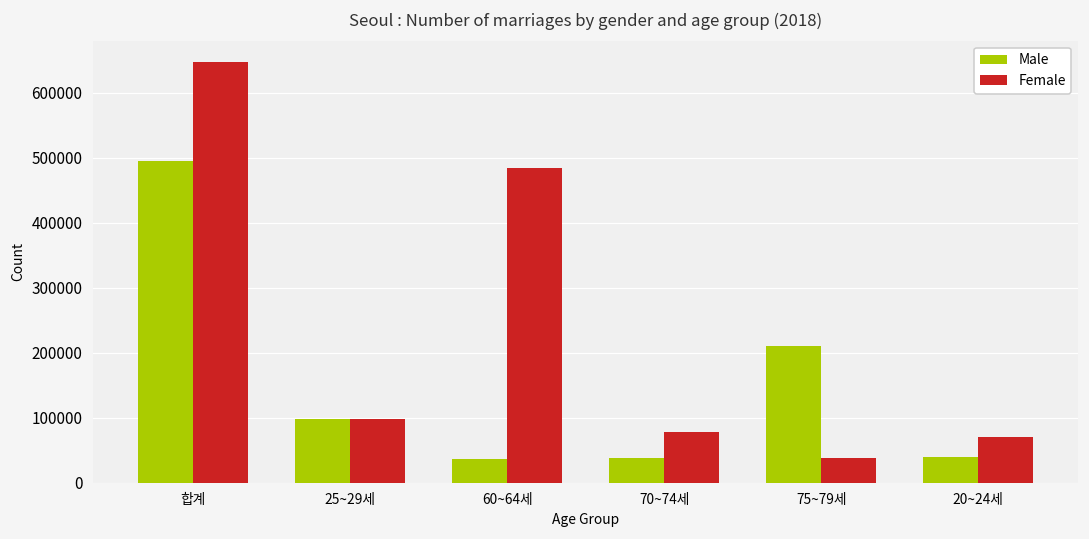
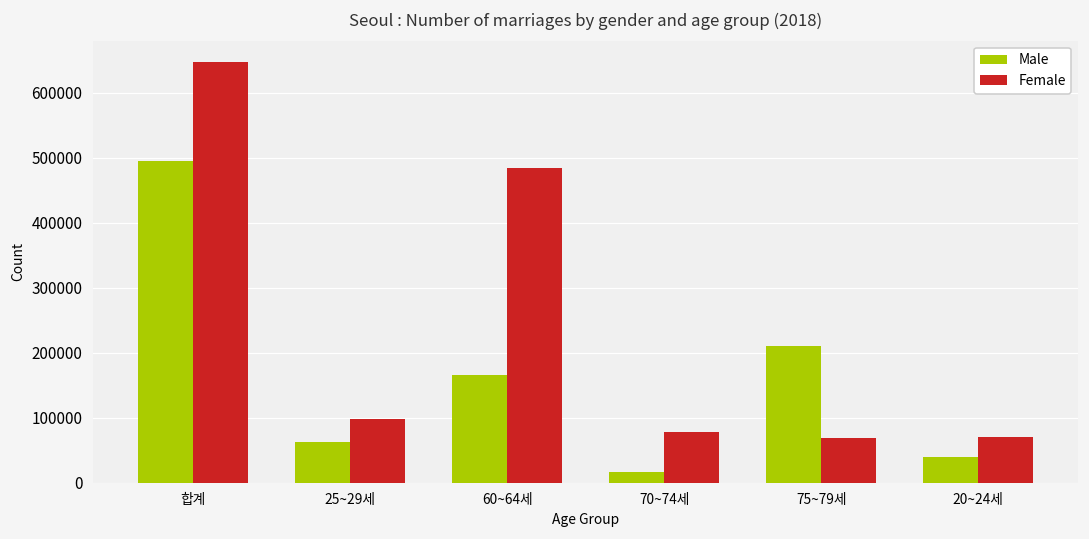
Male, 25~29세: 100000 -> 60000
Male, 60~64세: 40000 -> 170000
Male, 70~74세: 40000 -> 20000
Female, 75~79세: 40000 -> 70000
